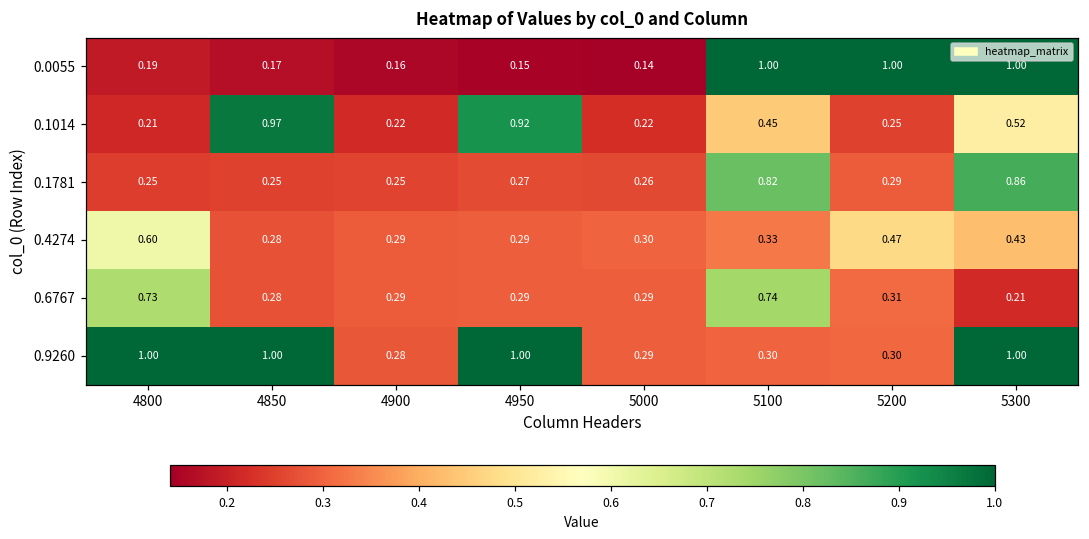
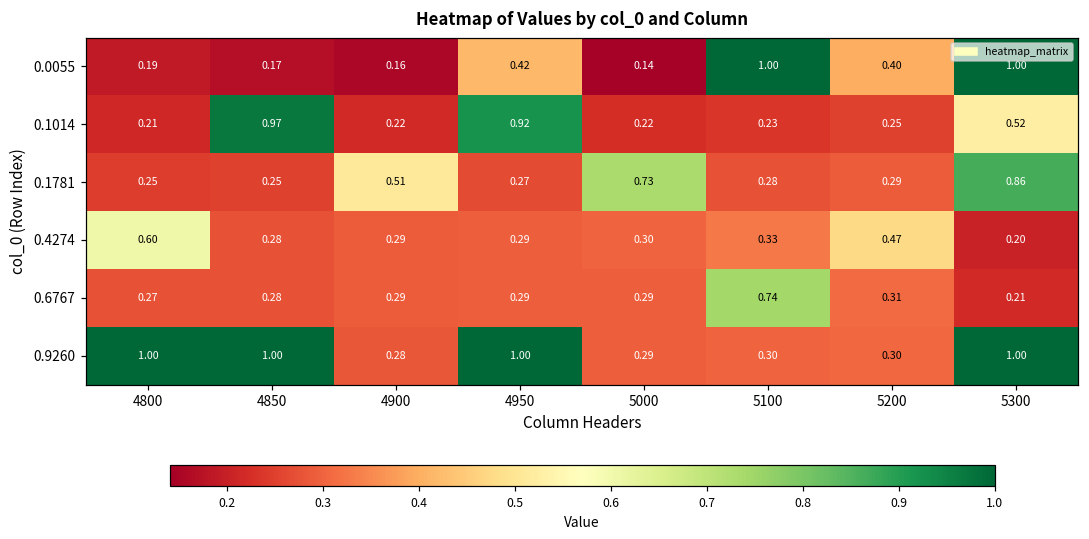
0.0055, 4950: 0.15 -> 0.42
0.0055, 5200: 1.00 -> 0.40
0.1014, 5100: 0.45 -> 0.23
0.1781, 4900: 0.25 -> 0.51
0.1781, 5000: 0.26 -> 0.73
0.1781, 5100: 0.82 -> 0.28
0.4274, 5300: 0.43 -> 0.20
0.6767, 4800: 0.73 -> 0.27
